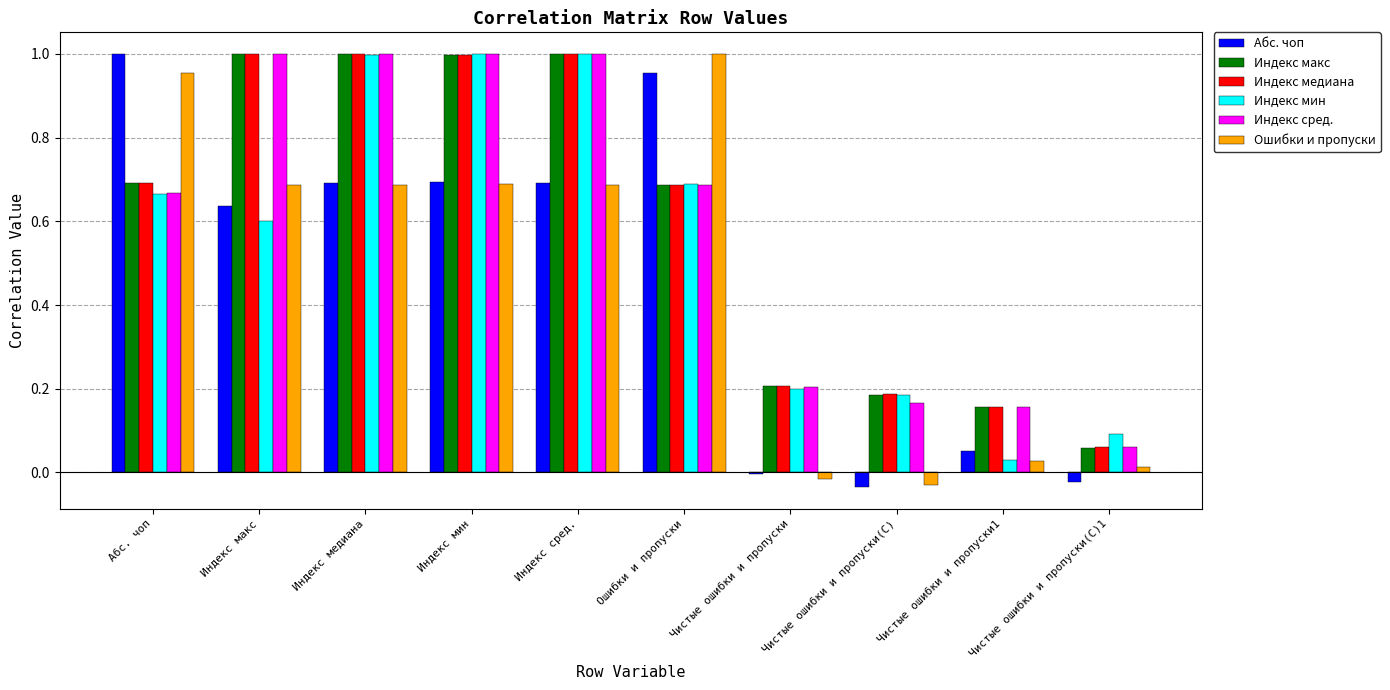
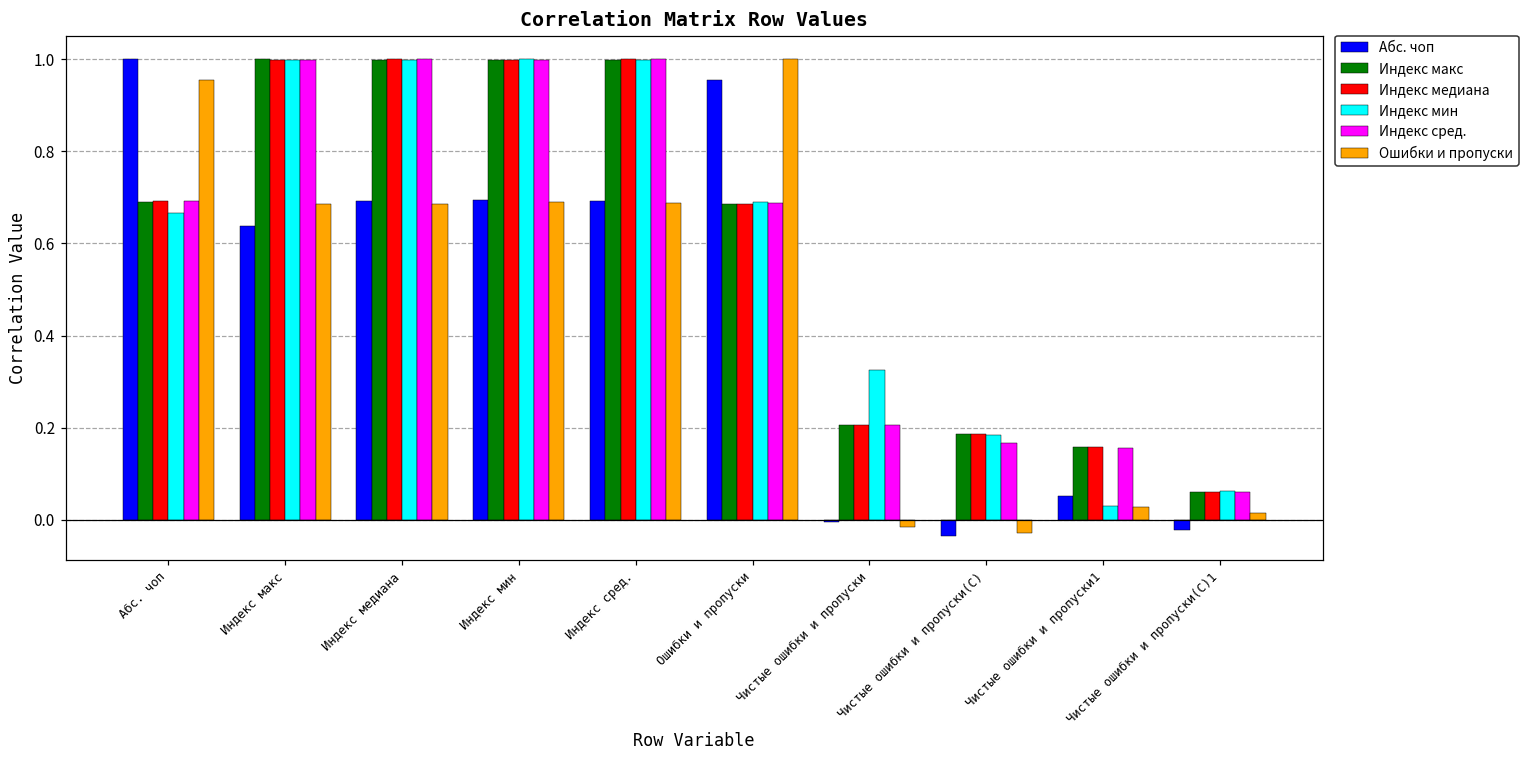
Индекс сред., Абс. чоп: 0.67 -> 0.69
Индекс мин, Индекс макс: 0.60 -> 1.00
Индекс мин, Чистые ошибки и пропуски: 0.20 -> 0.32
Индекс мин, Чистые ошибки и пропуски(С)1: 0.09 -> 0.06
